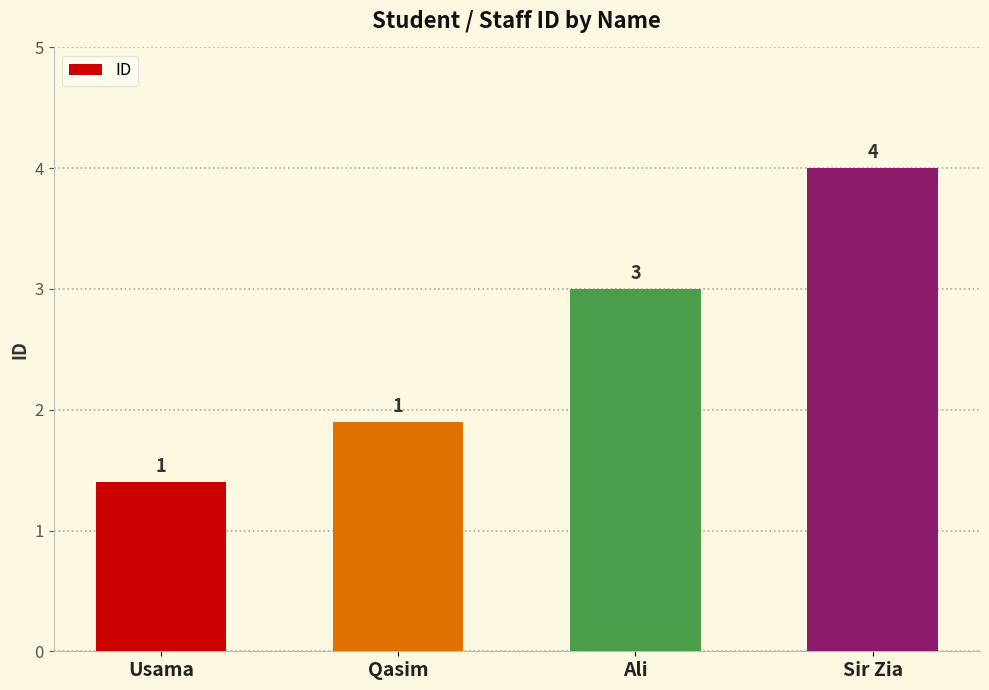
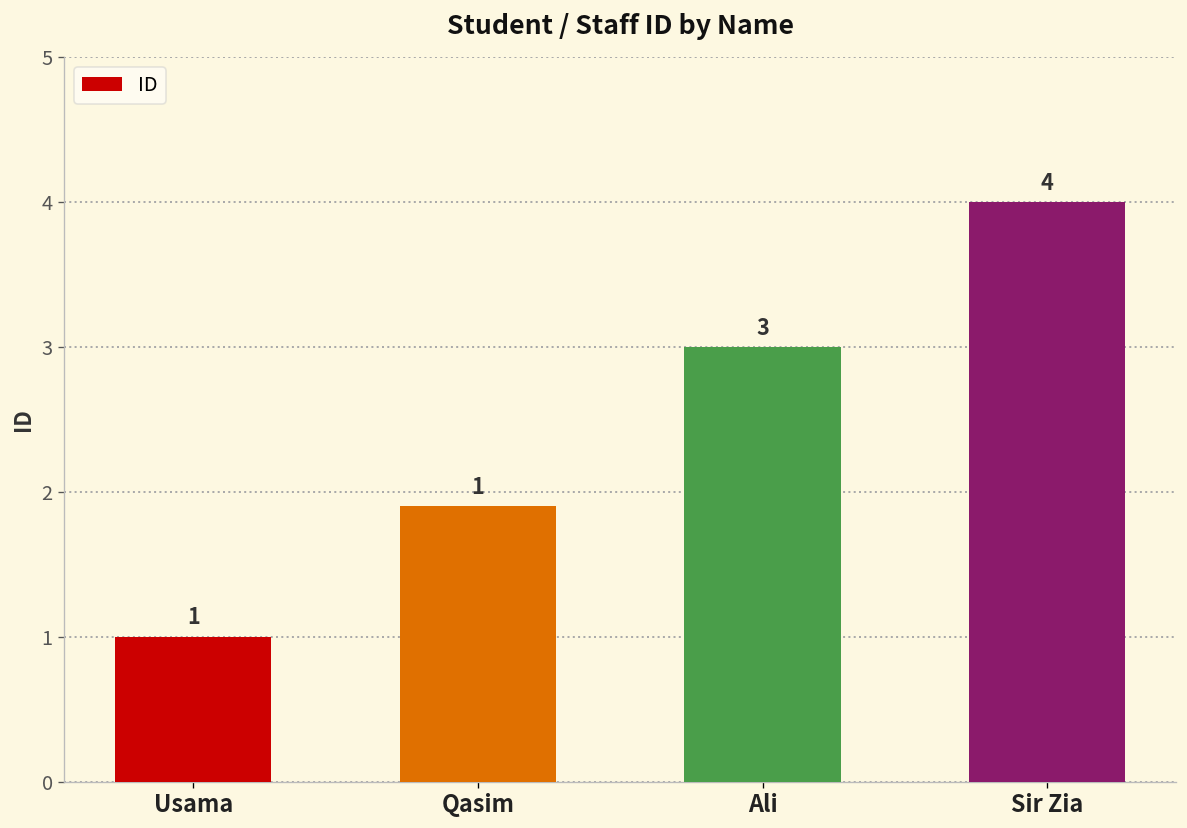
Usama: 1.4 -> 1.0
